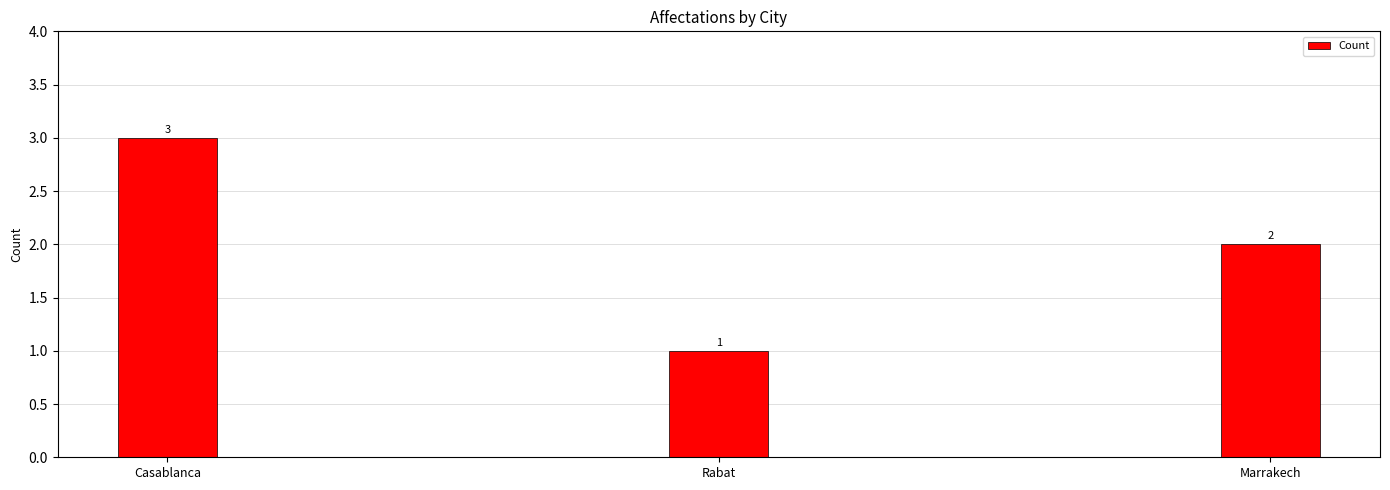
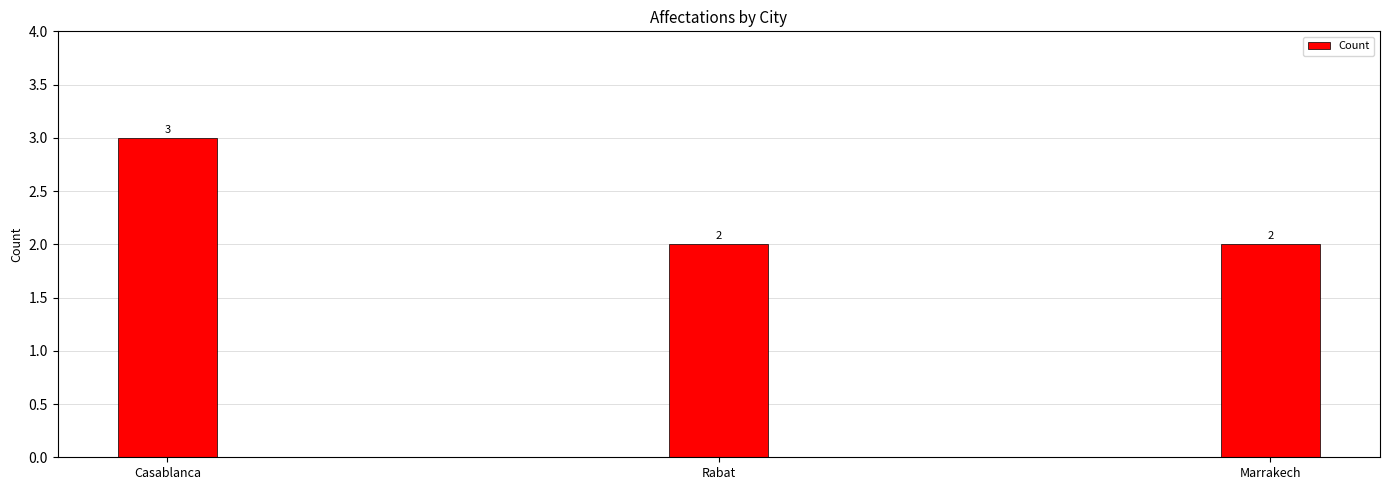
Rabat: 1 -> 2
